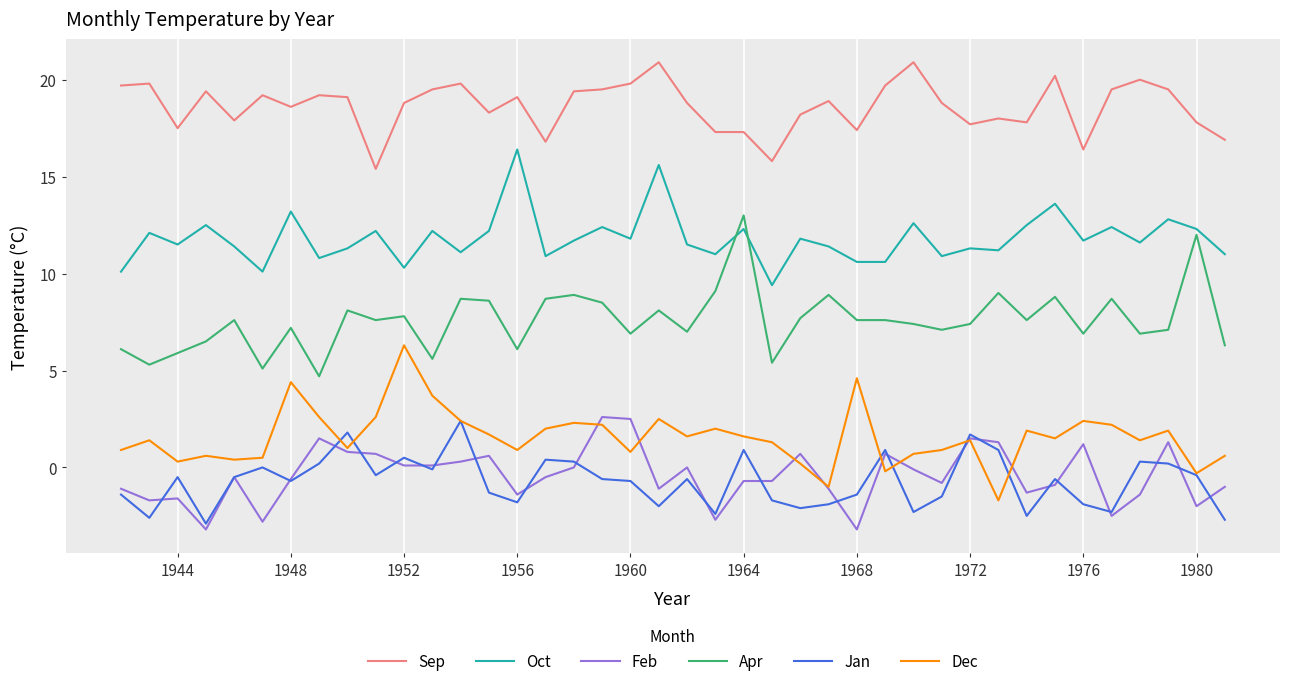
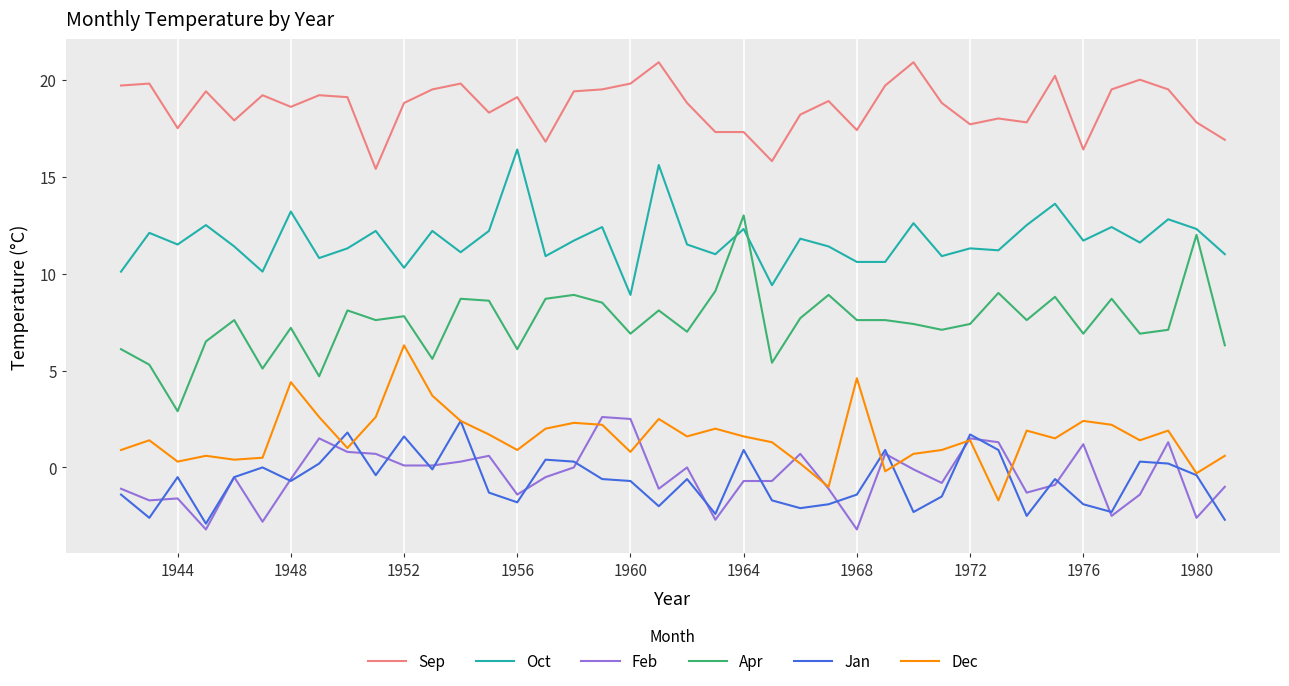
Apr, 1944: 5.9 -> 2.9
Jan, 1952: 0.5 -> 1.6
Oct, 1960: 11.8 -> 8.9
Feb, 1980: -2.0 -> -2.6
